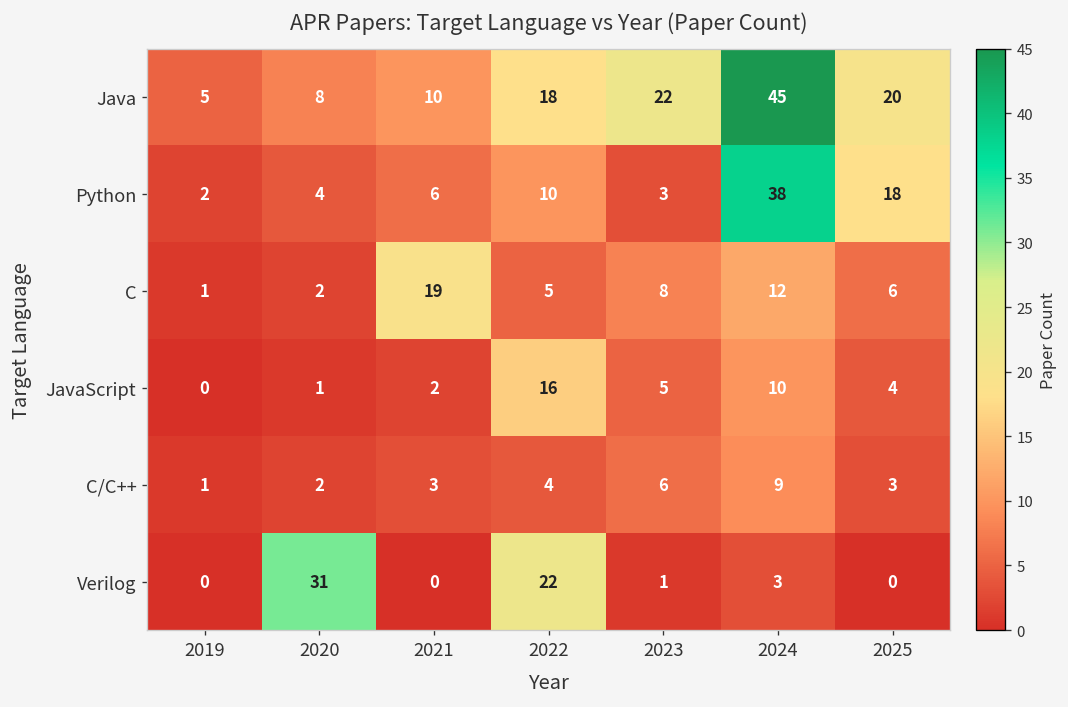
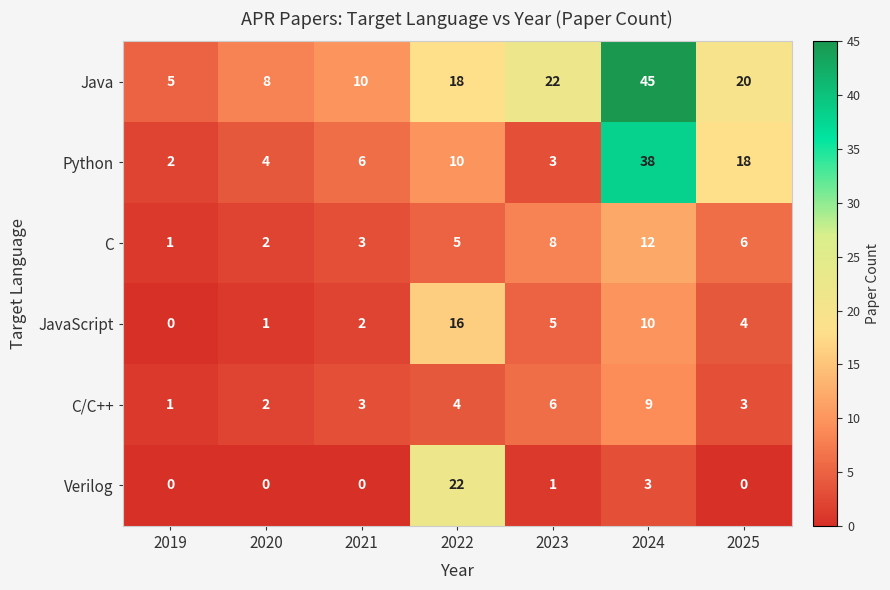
C, 2021: 19 -> 3
Verilog, 2020: 31 -> 0
